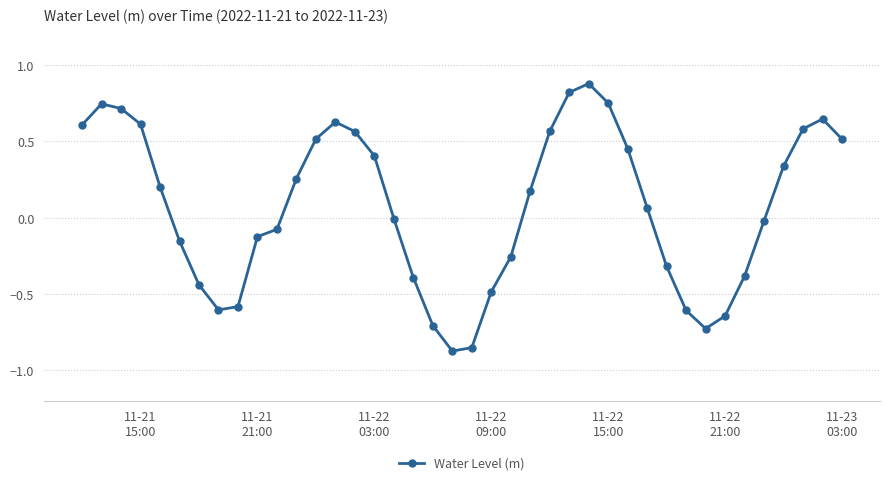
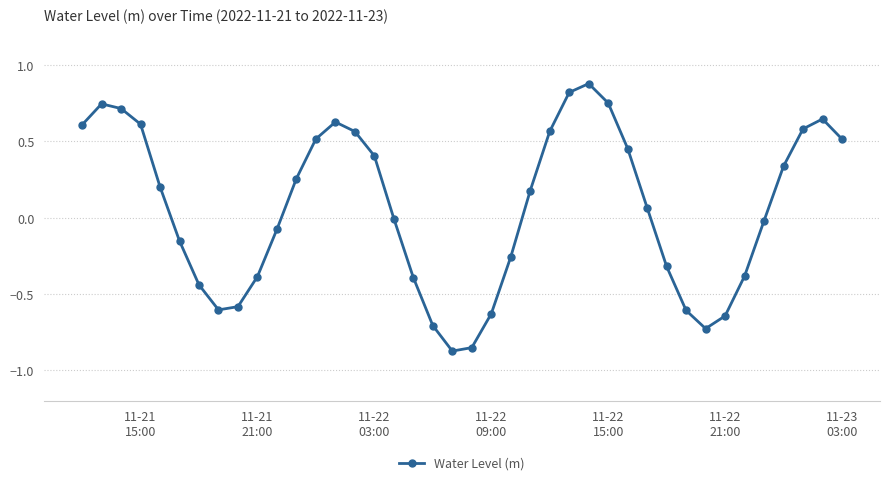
11-21 21:00: -0.12 -> -0.39
11-22 09:00: -0.49 -> -0.63
